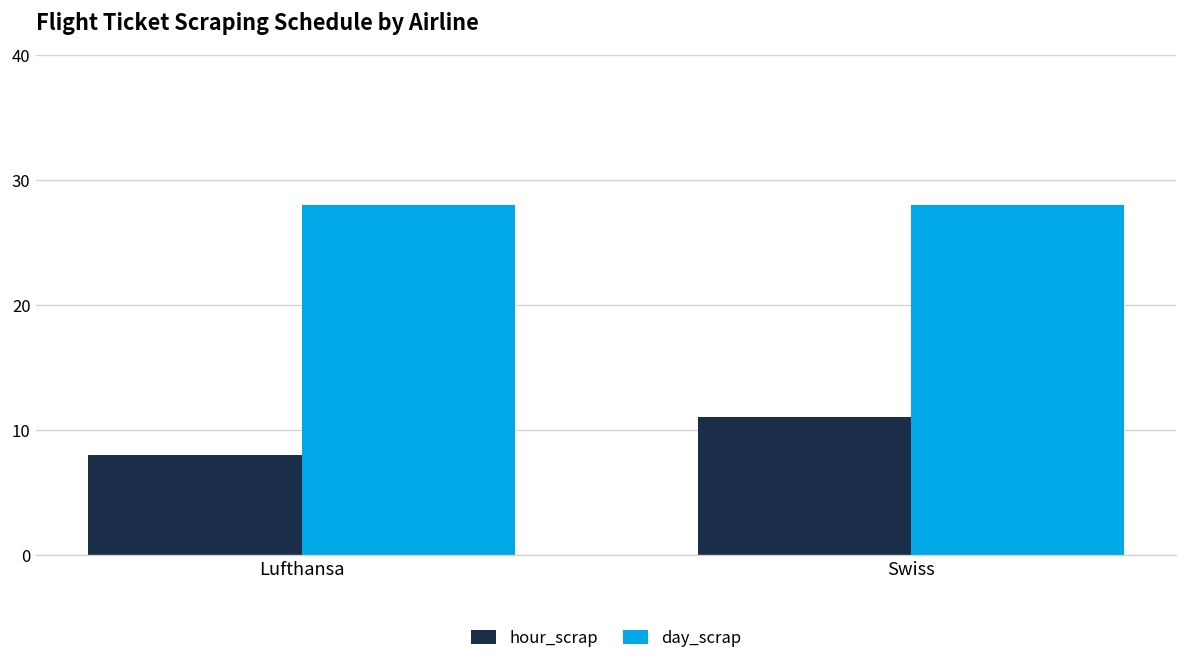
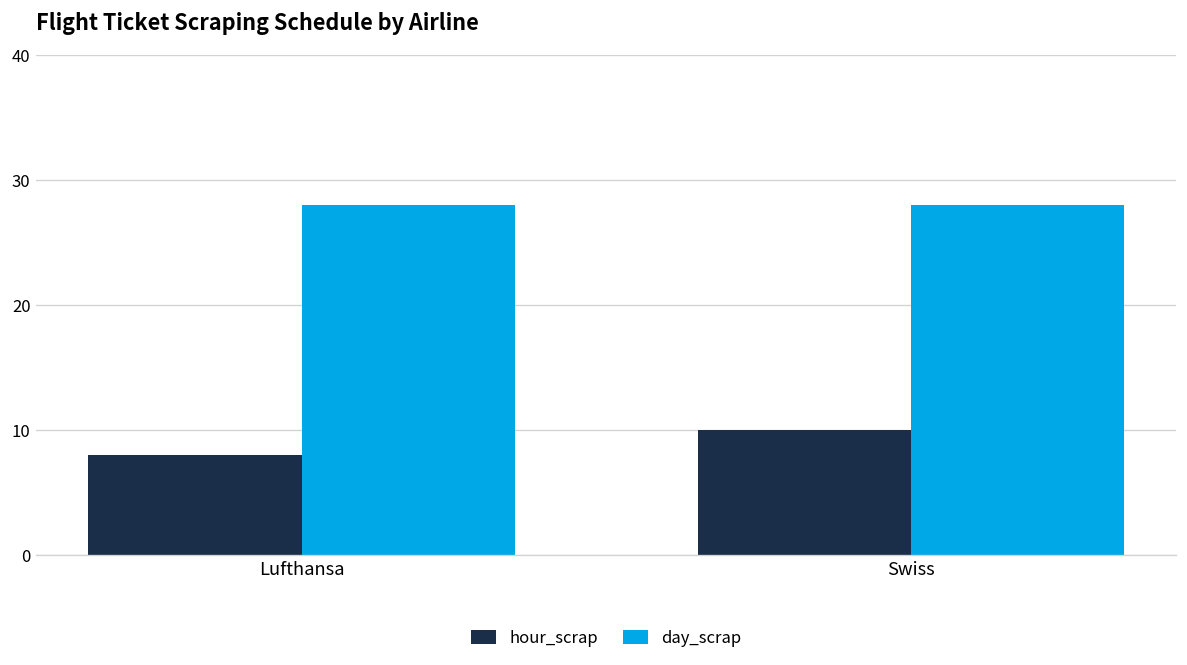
hour_scrap, Swiss: 11 -> 10
